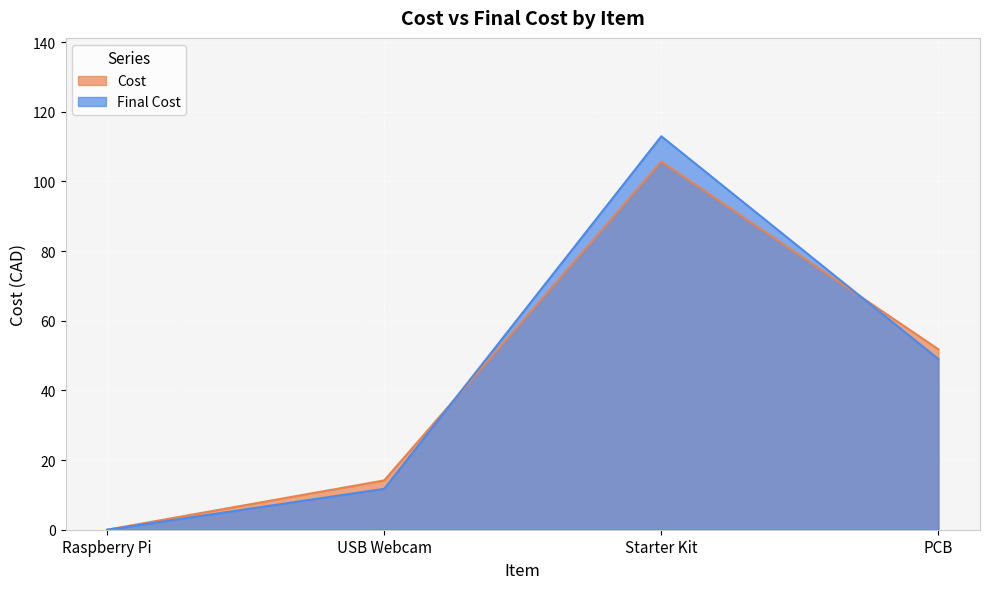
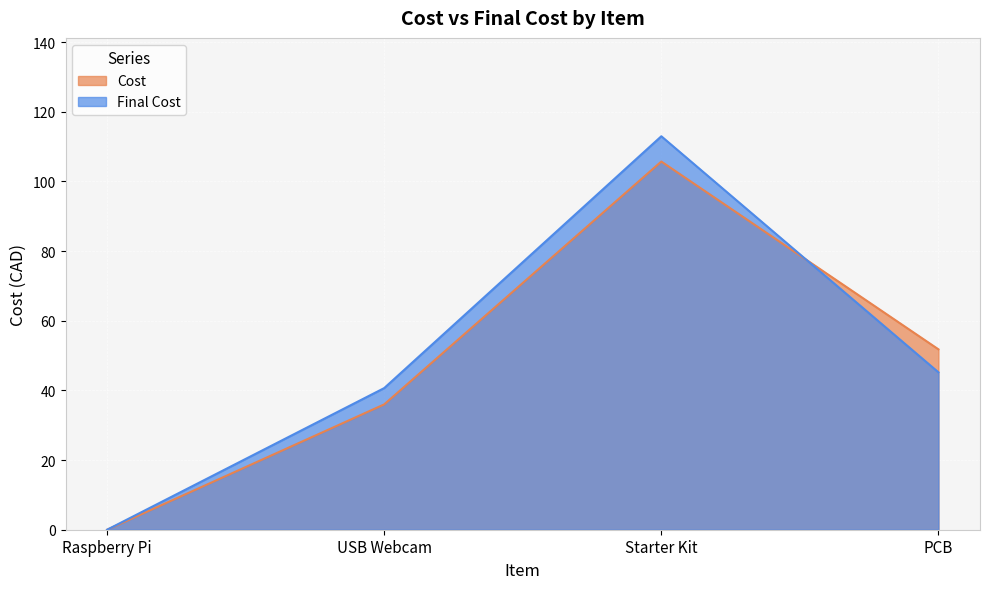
Cost, USB Webcam: 14 -> 36
Final Cost, USB Webcam: 12 -> 41
Final Cost, PCB: 49 -> 45
